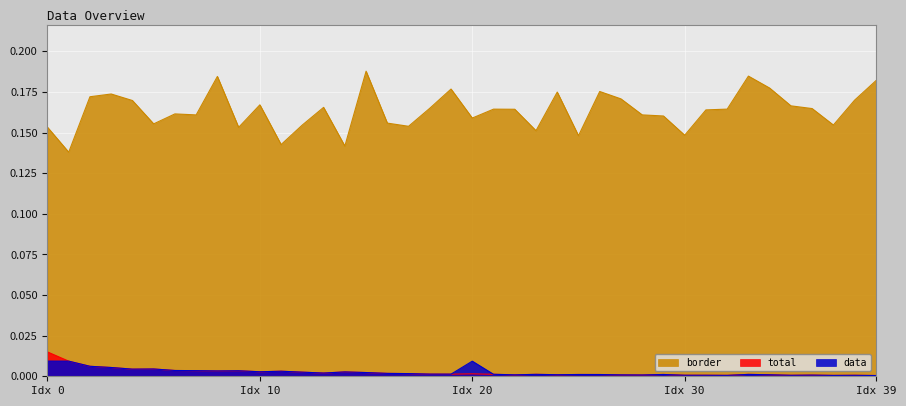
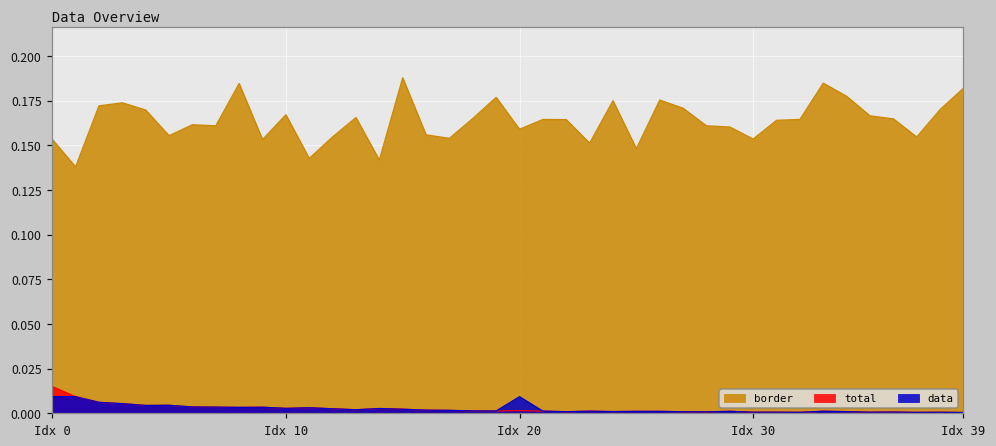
border, Idx 30: 0.148 -> 0.153
